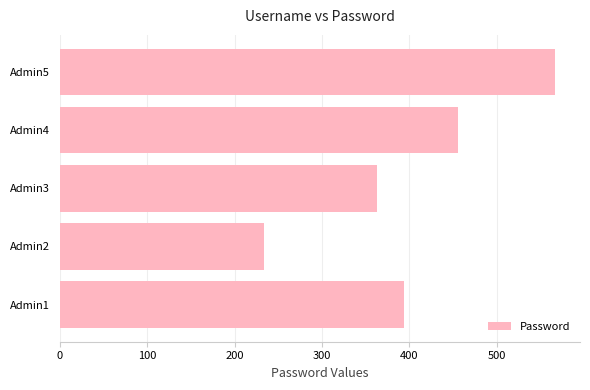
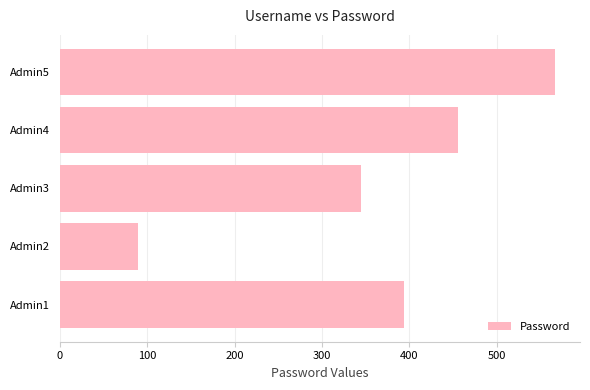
Admin3: 360 -> 350
Admin2: 230 -> 90
